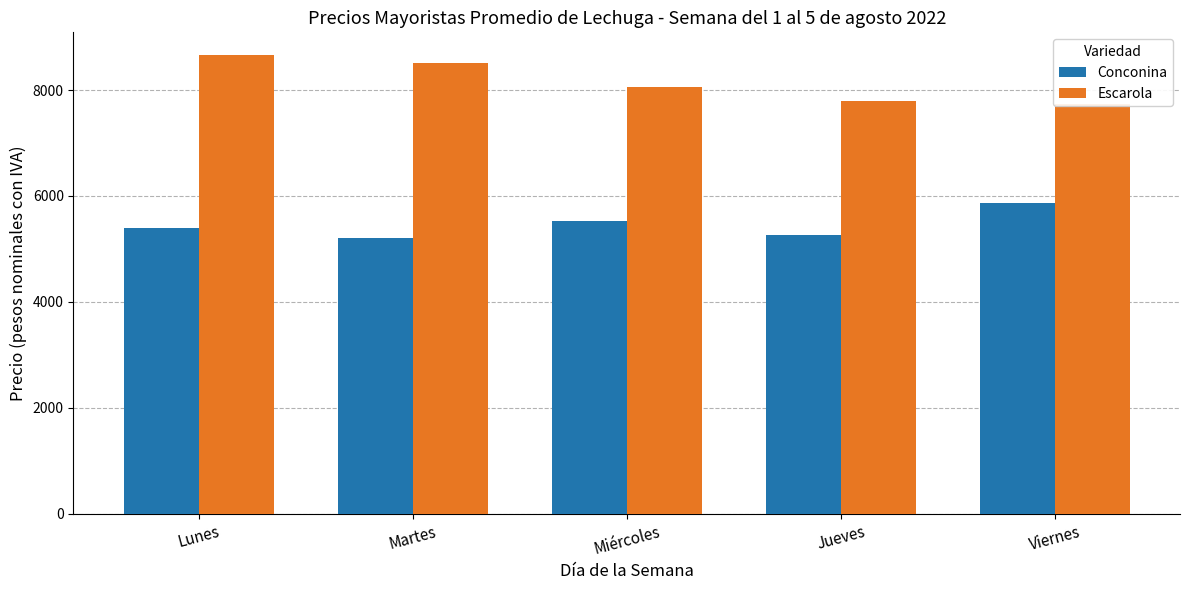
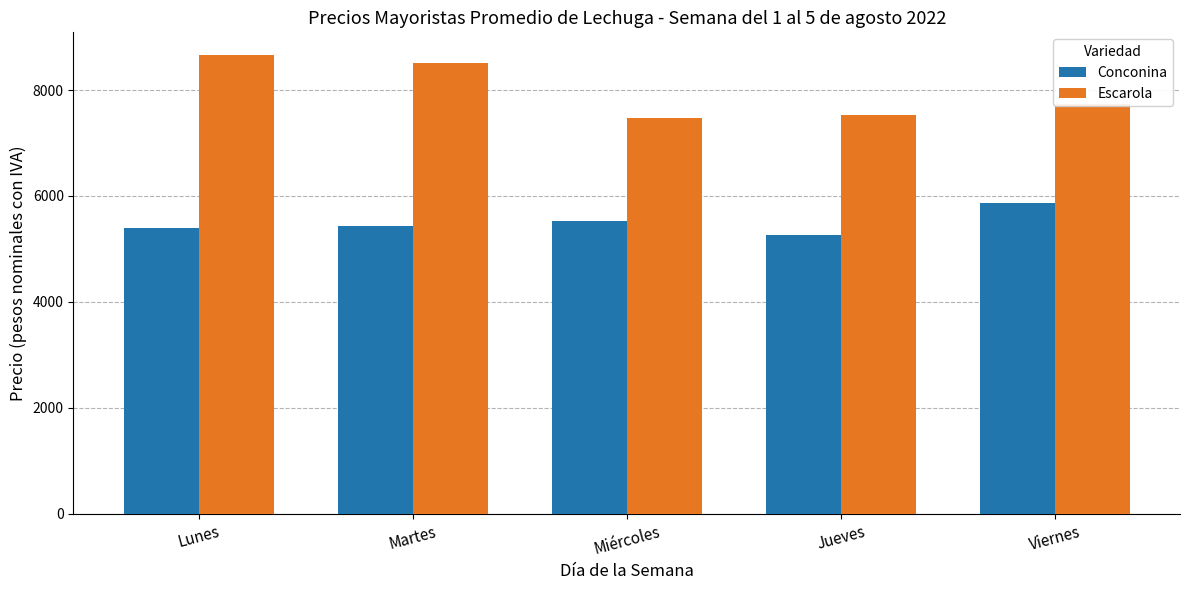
Conconina, Martes: 5200 -> 5400
Escarola, Miércoles: 8100 -> 7500
Escarola, Jueves: 7800 -> 7500
